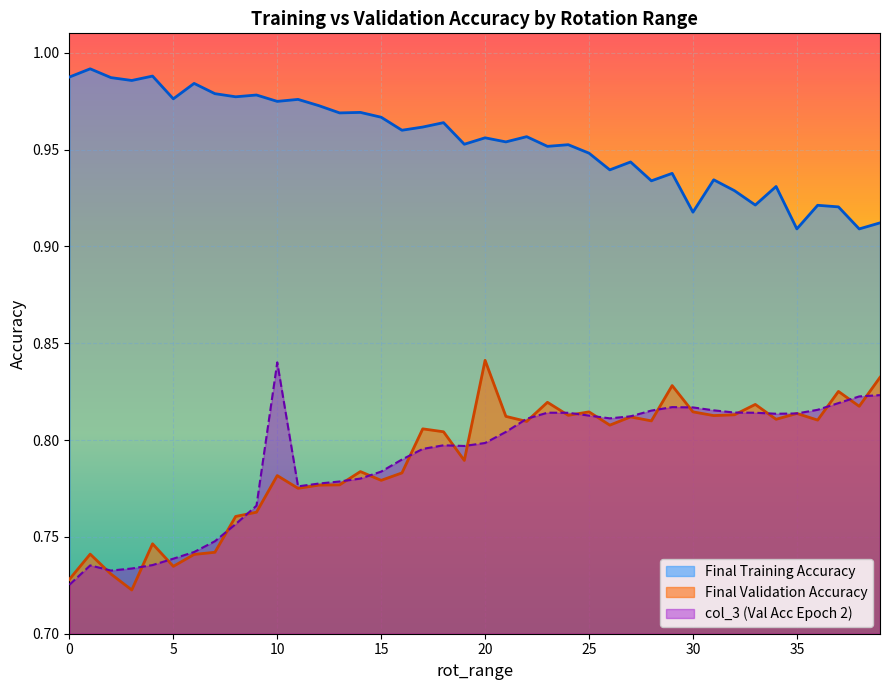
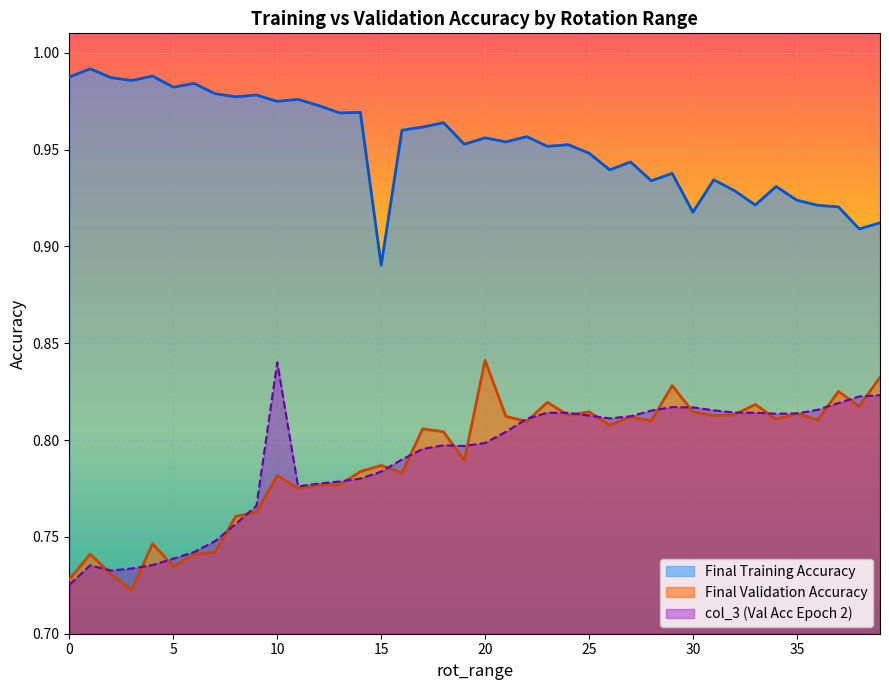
Final Training Accuracy, 5: 0.976 -> 0.982
Final Training Accuracy, 15: 0.967 -> 0.890
Final Validation Accuracy, 15: 0.779 -> 0.787
Final Training Accuracy, 35: 0.909 -> 0.924
